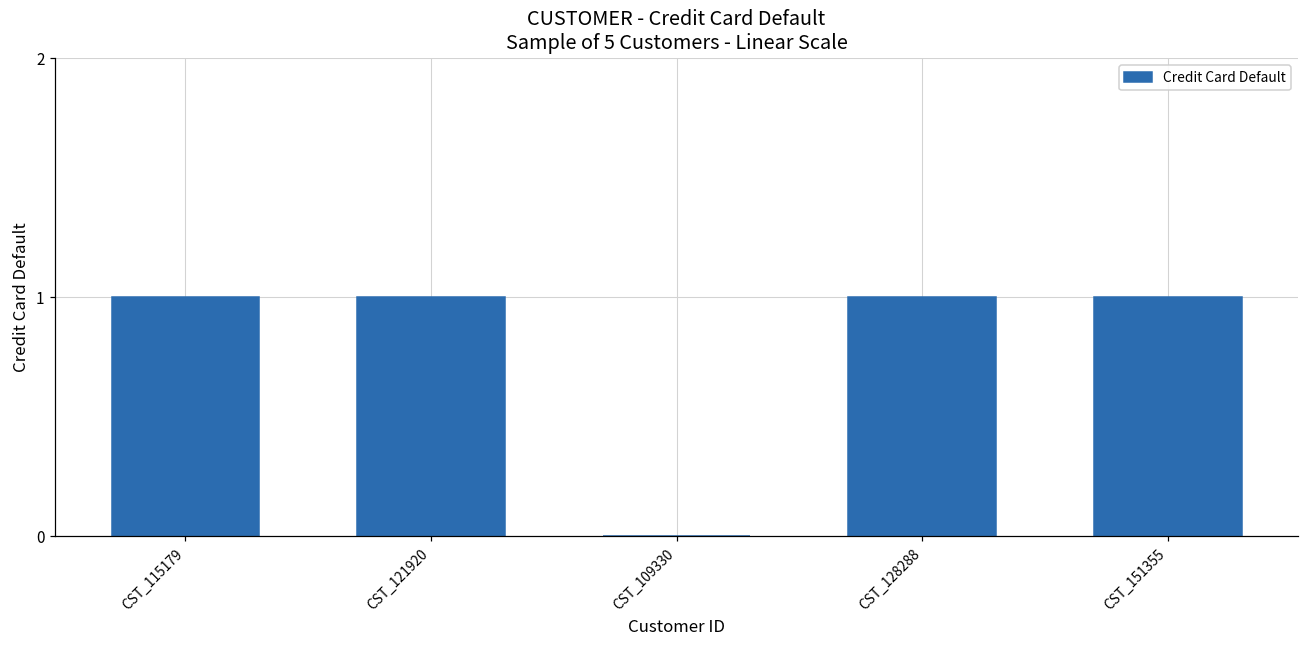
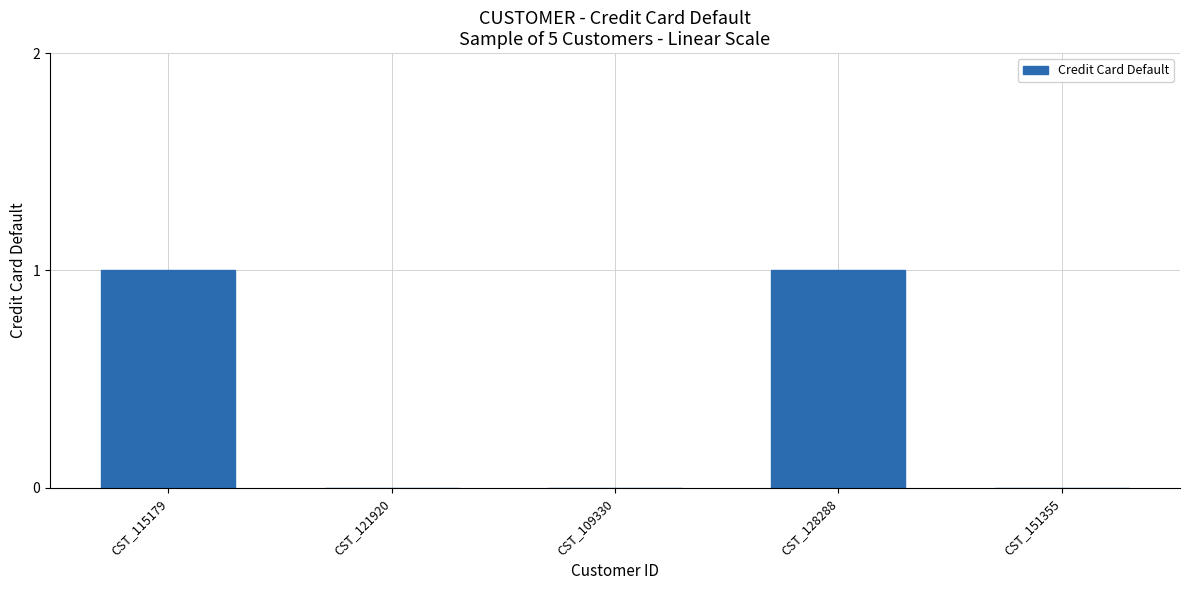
CST_121920: 1 -> 0
CST_151355: 1 -> 0
